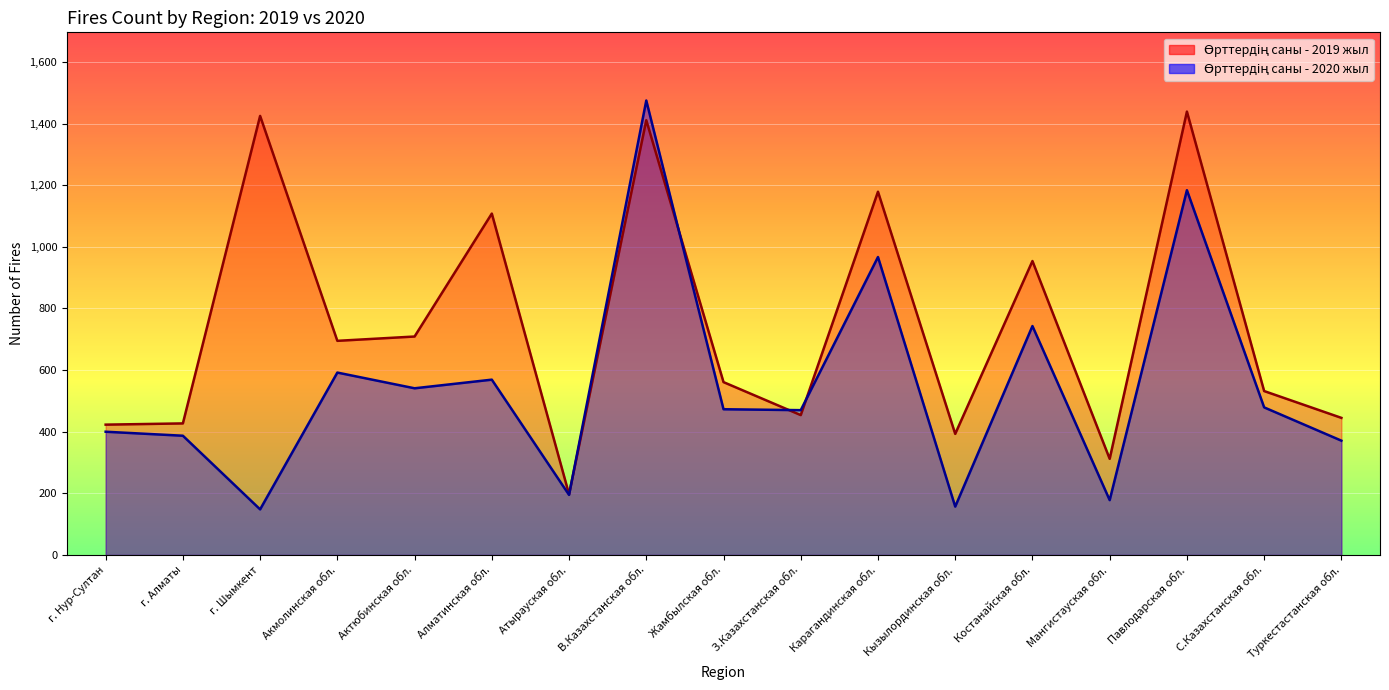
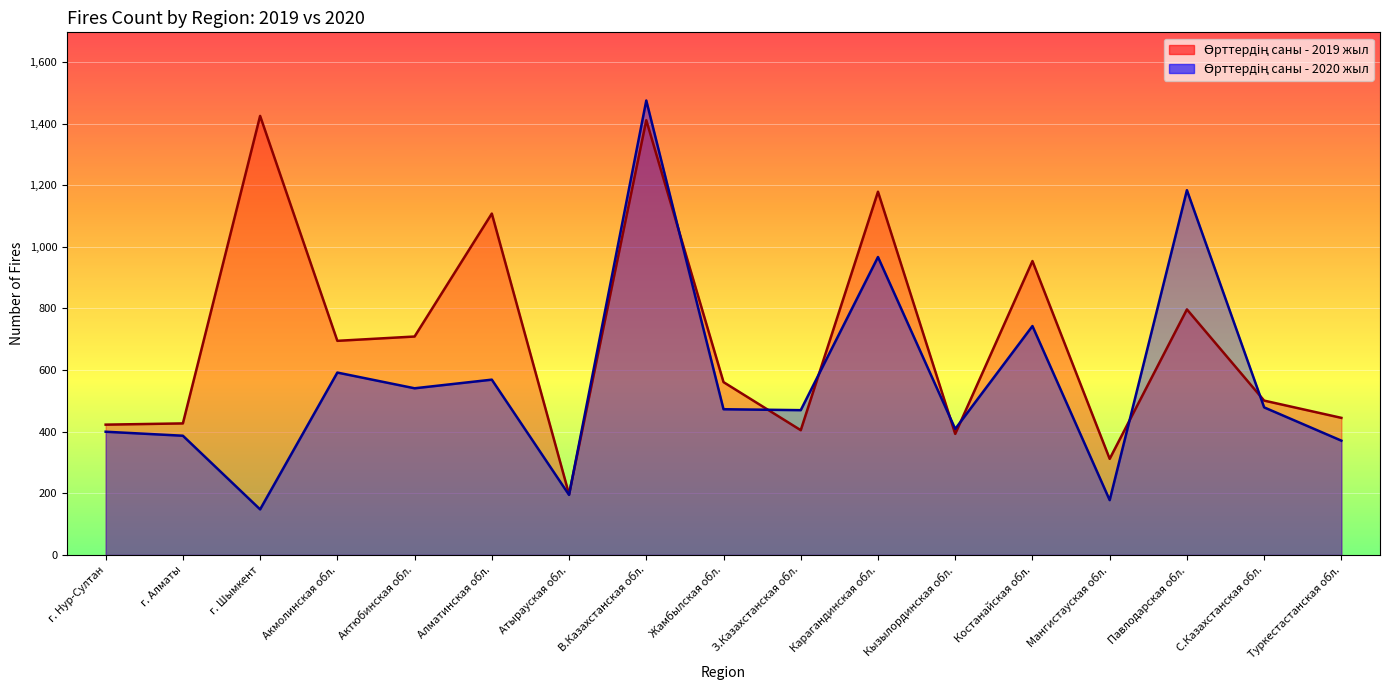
Өрттердің саны - 2019 жыл, З.Казахстанская обл.: 450 -> 410
Өрттердің саны - 2020 жыл, Кызылординская обл.: 160 -> 410
Өрттердің саны - 2019 жыл, Павлодарская обл.: 1,440 -> 800
Өрттердің саны - 2019 жыл, С.Казахстанская обл.: 530 -> 500
